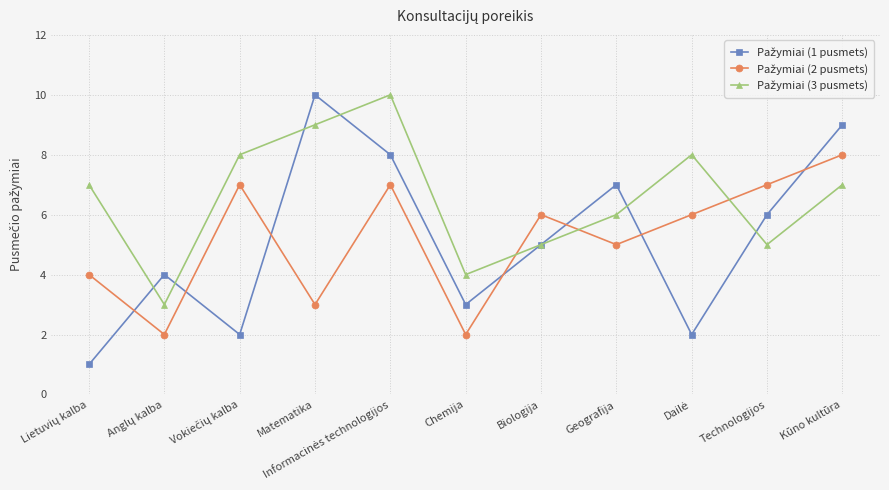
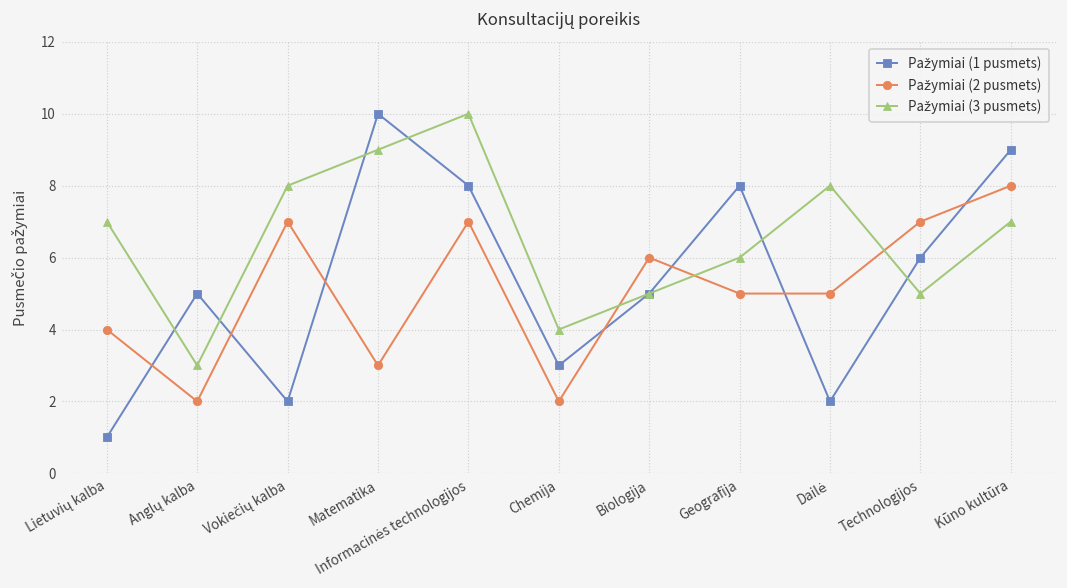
Pažymiai (1 pusmets), Anglų kalba: 4 -> 5
Pažymiai (1 pusmets), Geografija: 7 -> 8
Pažymiai (2 pusmets), Dailė: 6 -> 5
